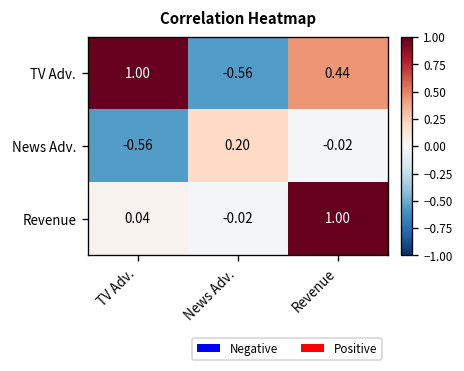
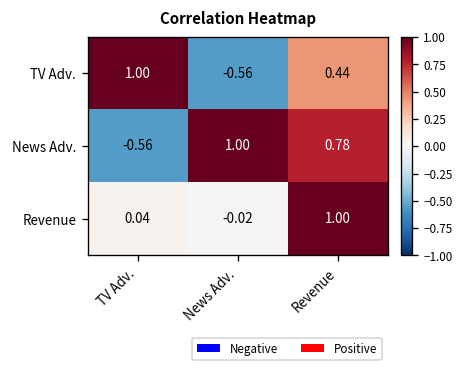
News Adv., News Adv.: 0.20 -> 1.00
News Adv., Revenue: -0.02 -> 0.78
